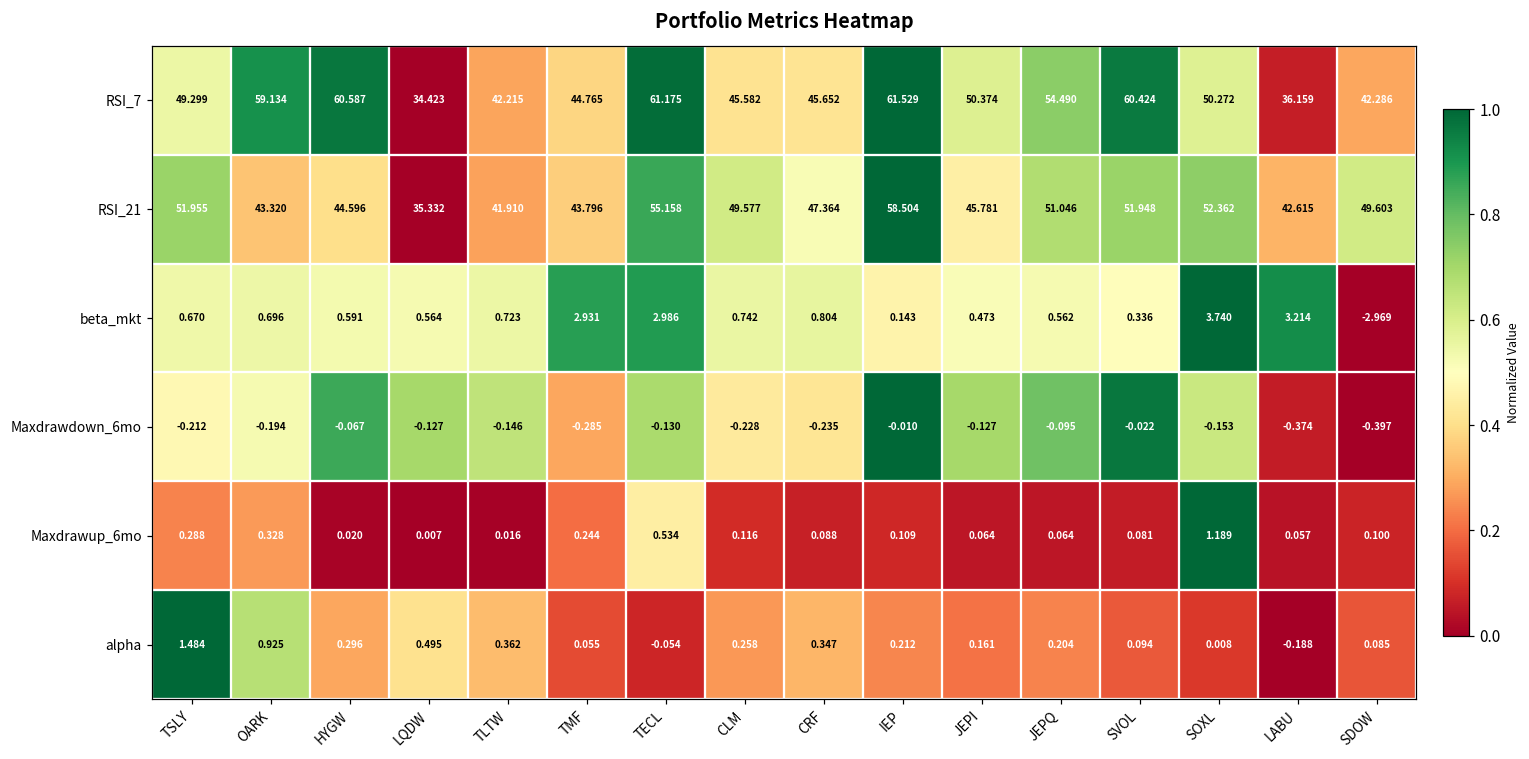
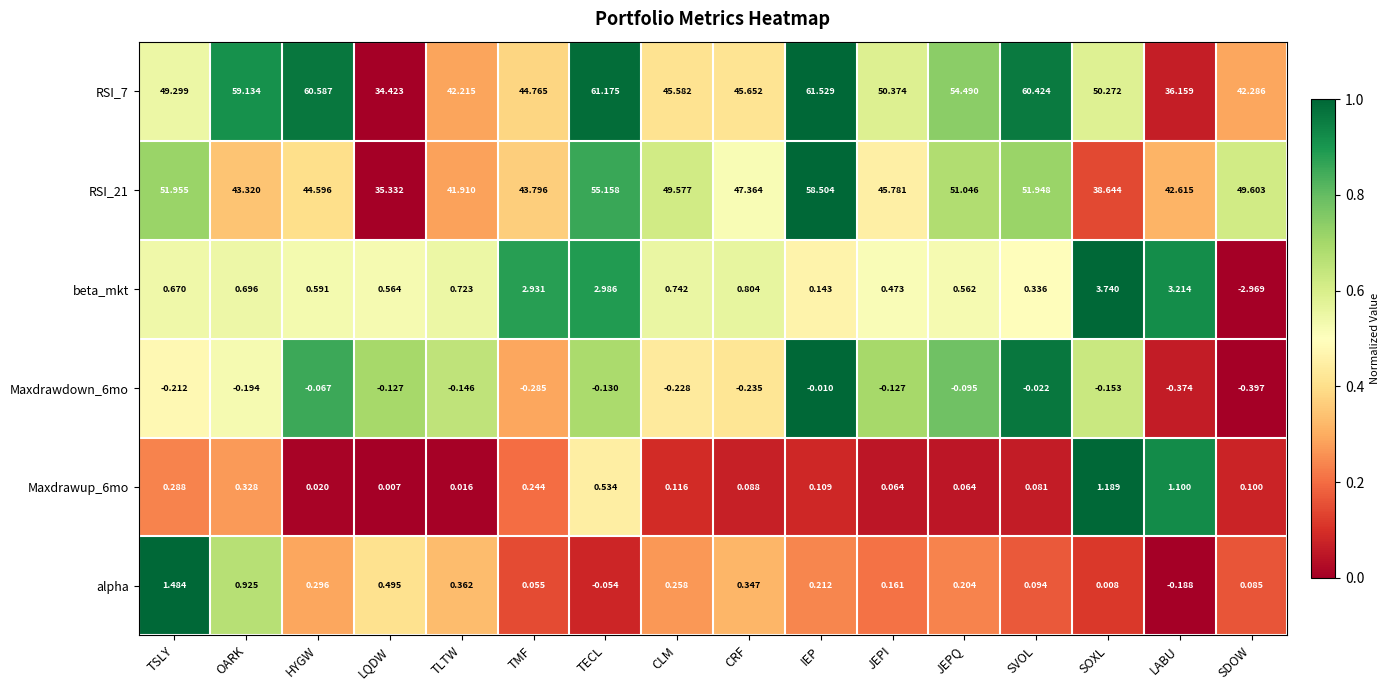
RSI_21, SOXL: 52.362 -> 38.644
Maxdrawup_6mo, LABU: 0.057 -> 1.100
